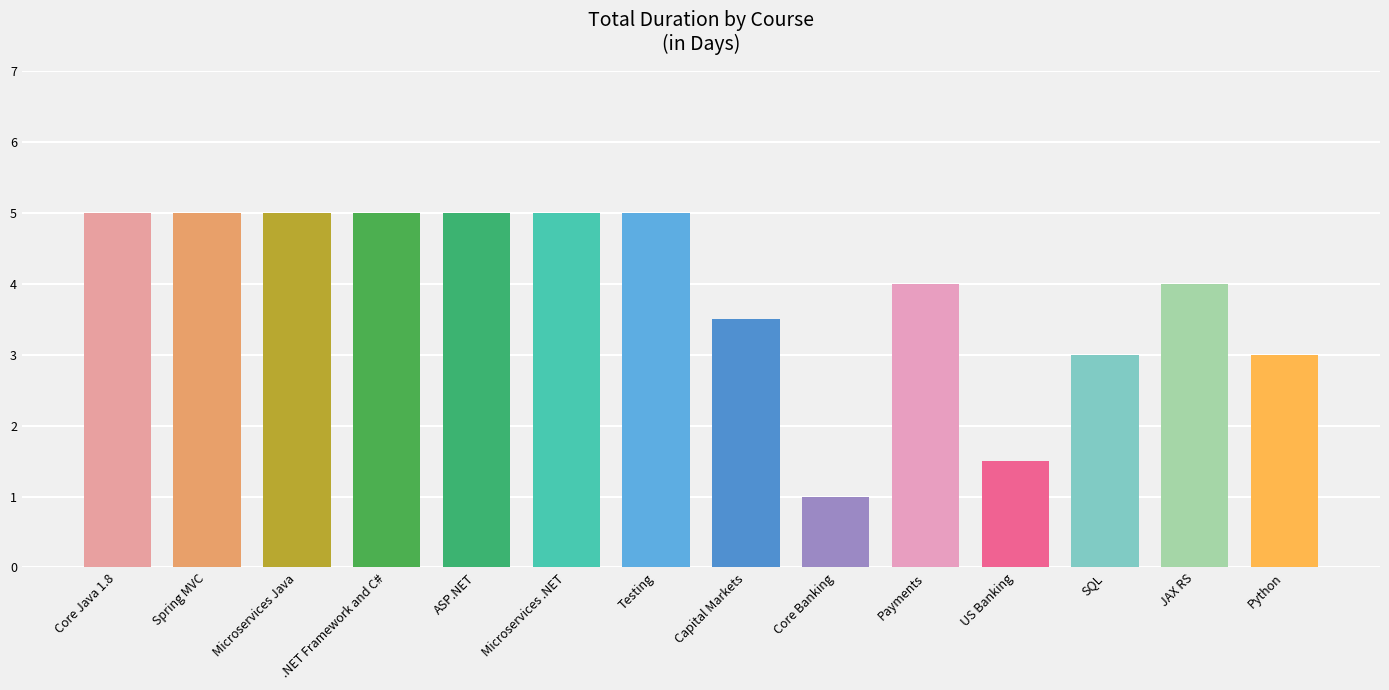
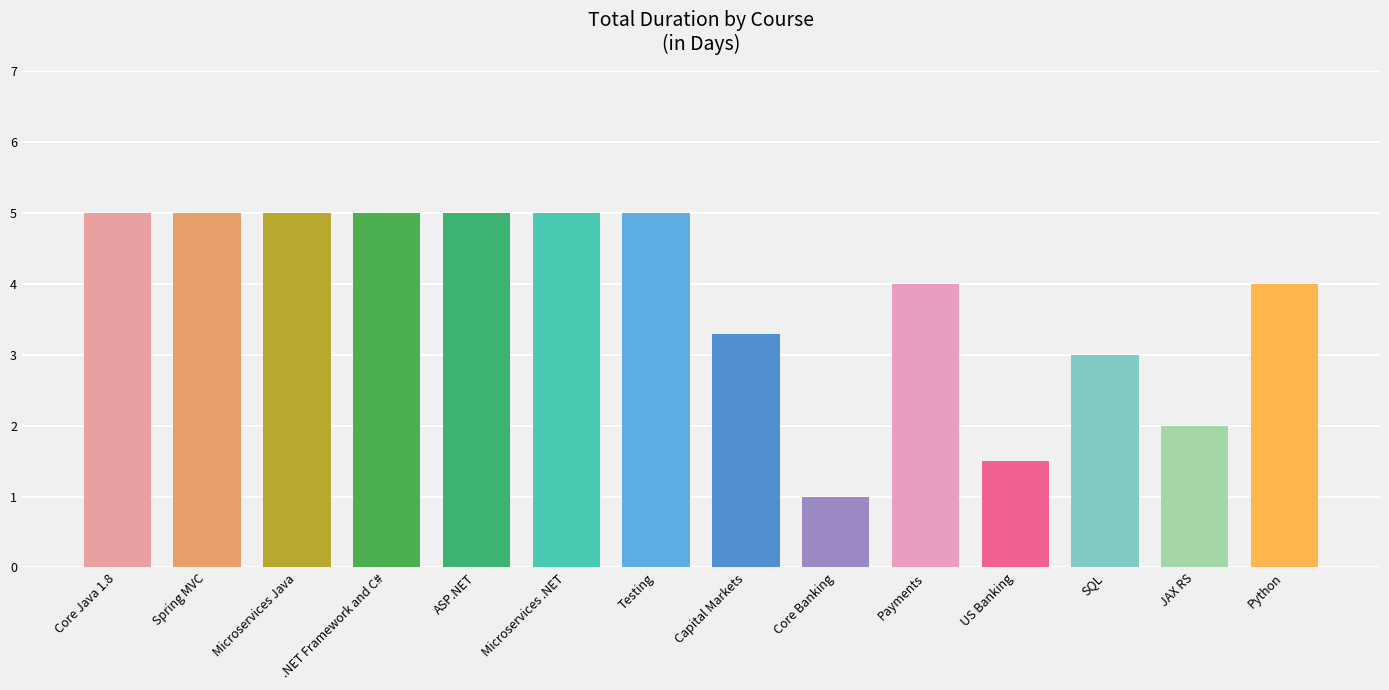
Capital Markets: 3.5 -> 3.3
JAX RS: 4 -> 2
Python: 3 -> 4
